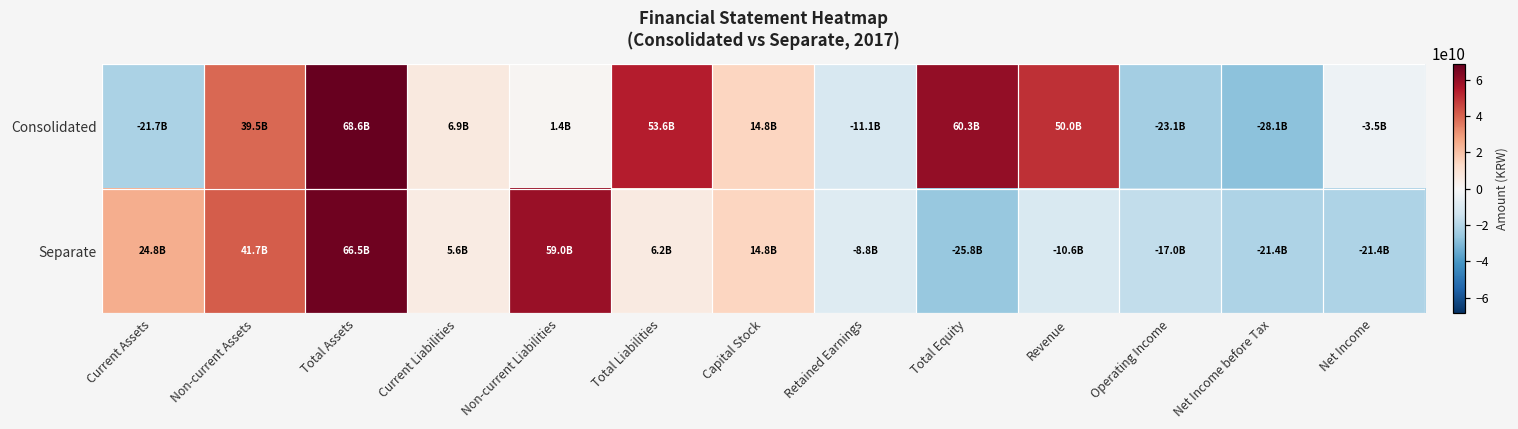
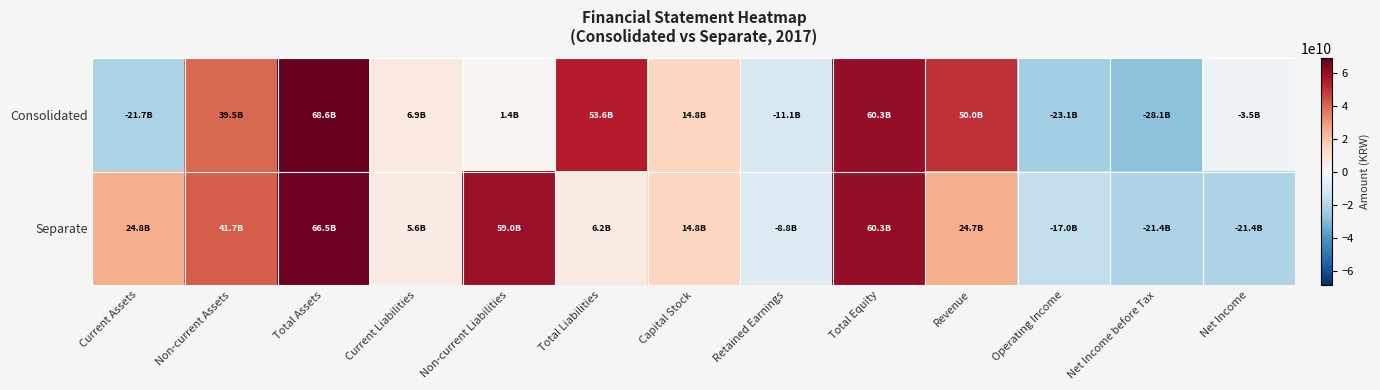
Separate, Total Equity: -25.8B -> 60.3B
Separate, Revenue: -10.6B -> 24.7B
